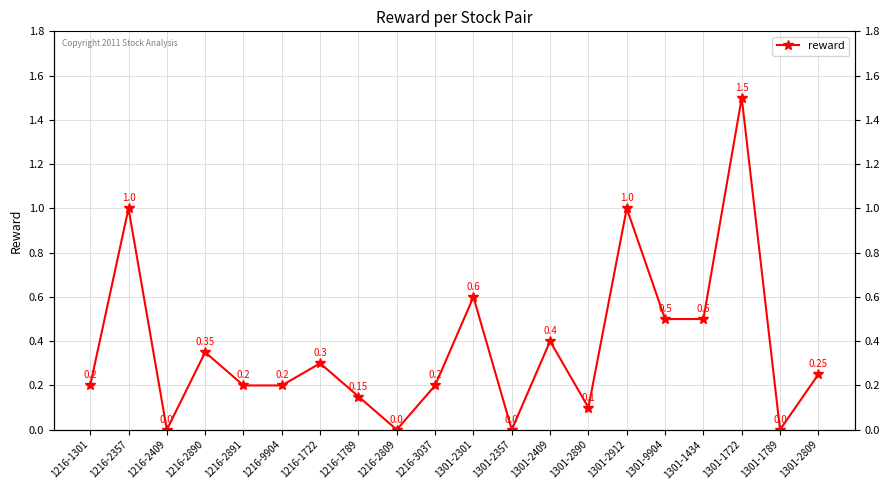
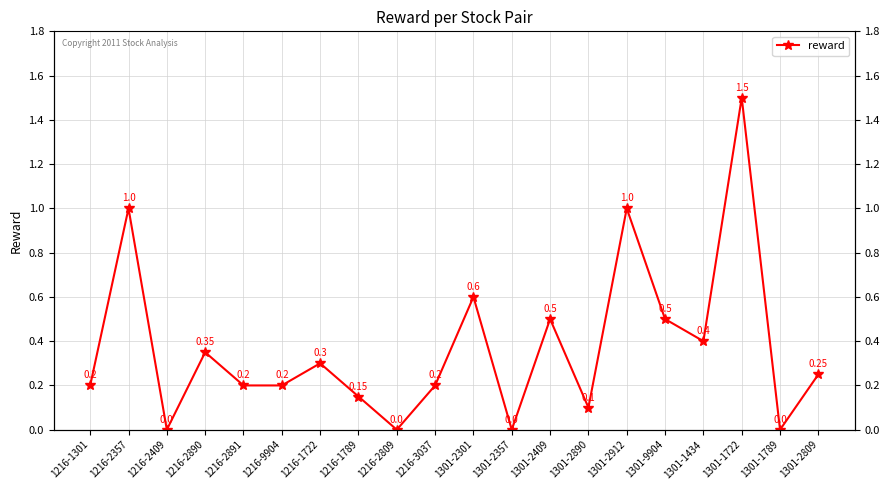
1301-2409: 0.4 -> 0.5
1301-1434: 0.5 -> 0.4
